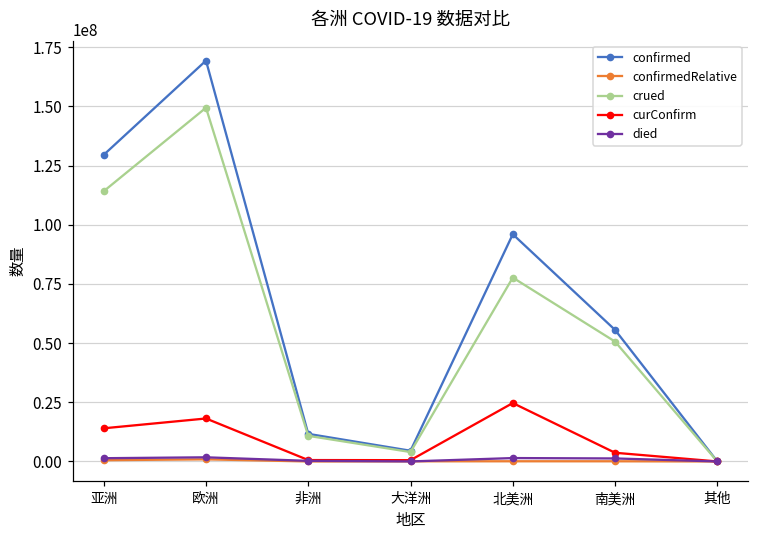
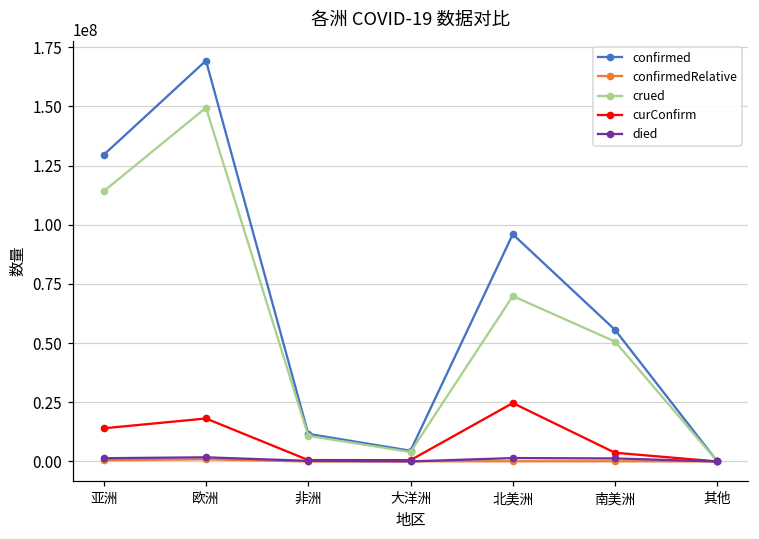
crued, 北美洲: 78000000 -> 70000000
